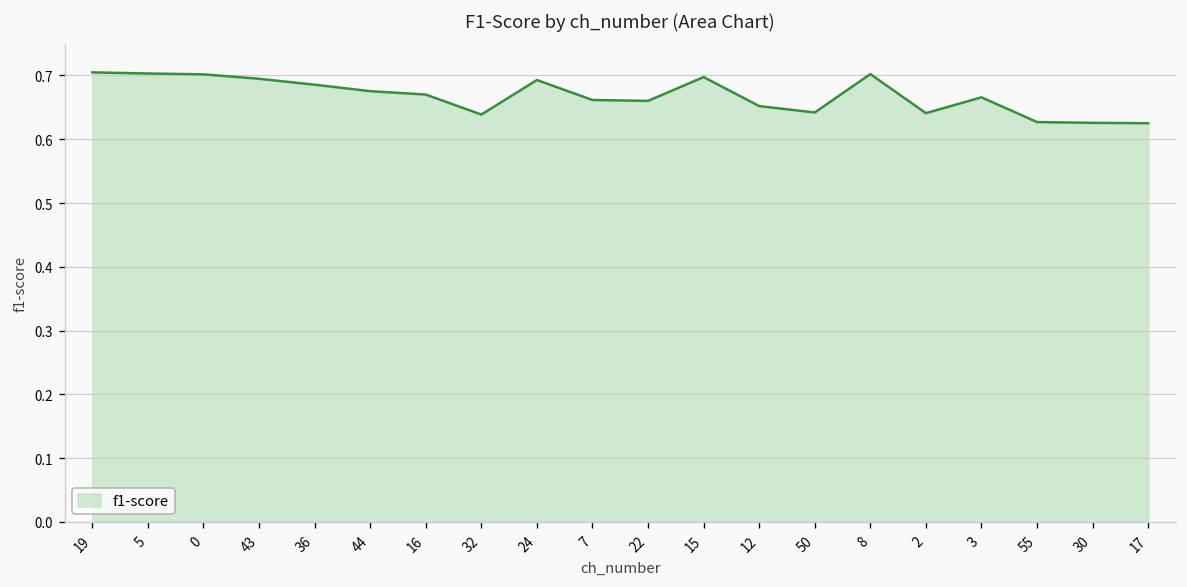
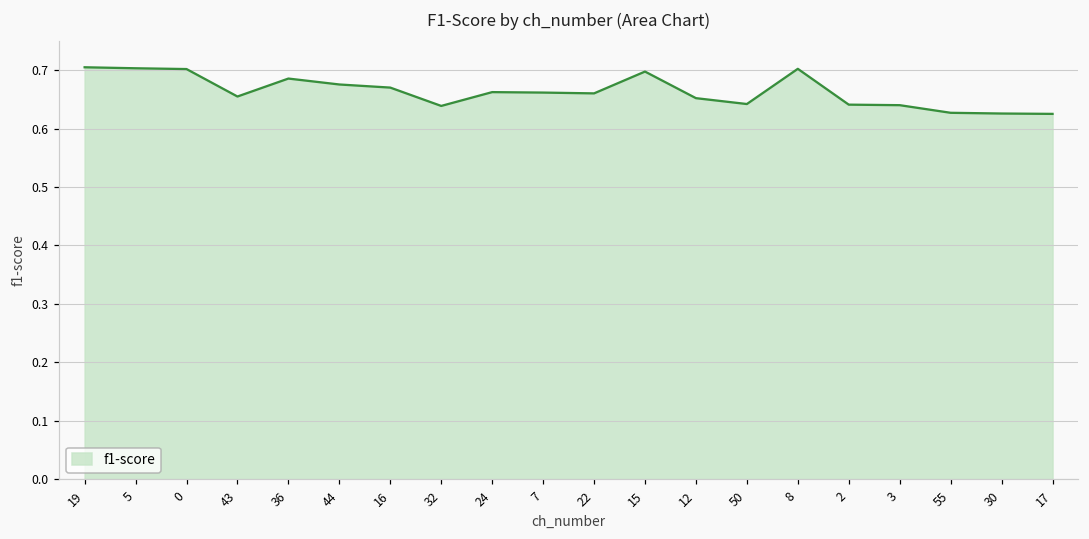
43: 0.69 -> 0.65
24: 0.69 -> 0.66
3: 0.67 -> 0.64
